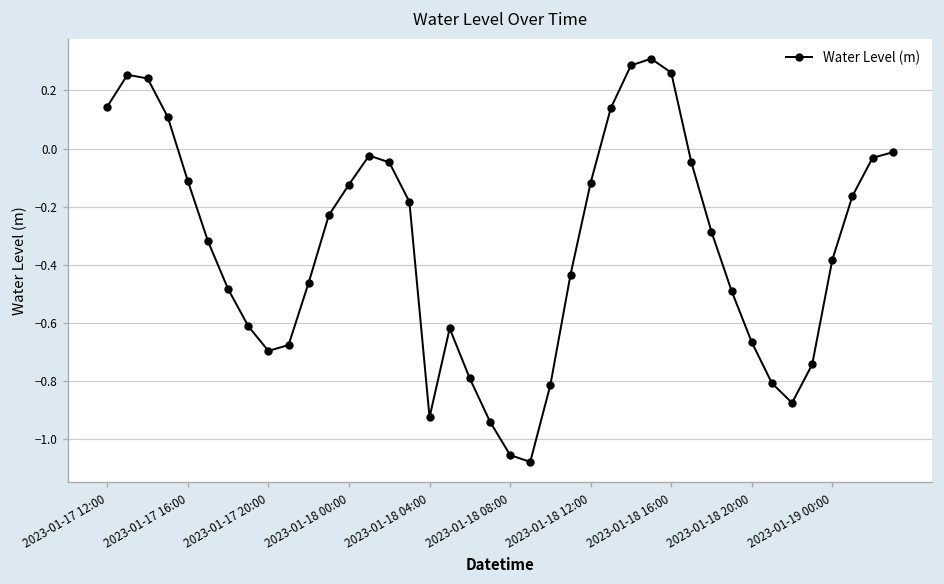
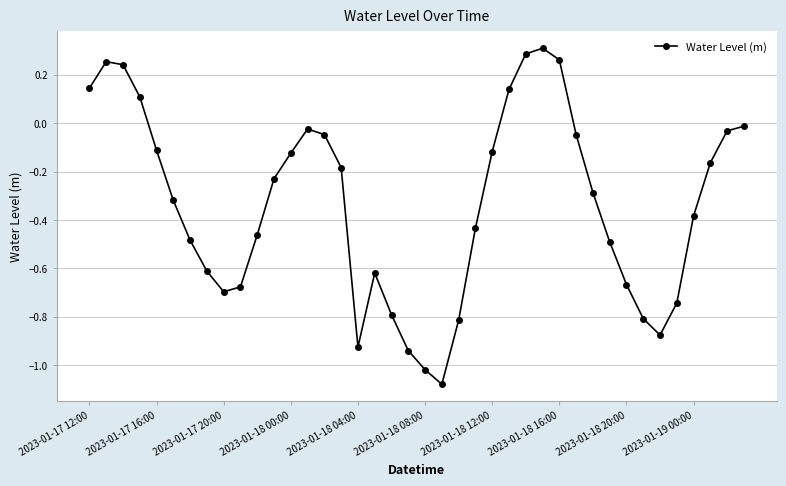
2023-01-18 08:00: -1.06 -> -1.02
